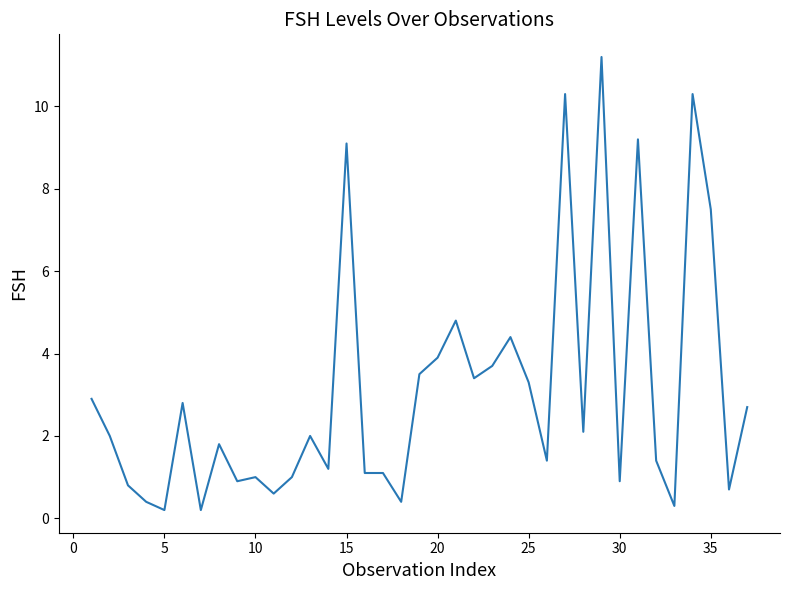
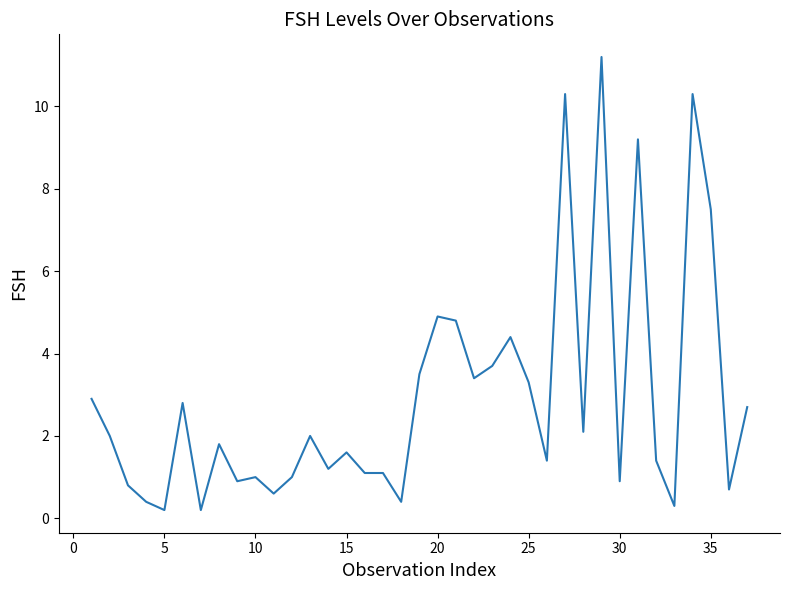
15: 9.1 -> 1.6
20: 3.9 -> 4.9
